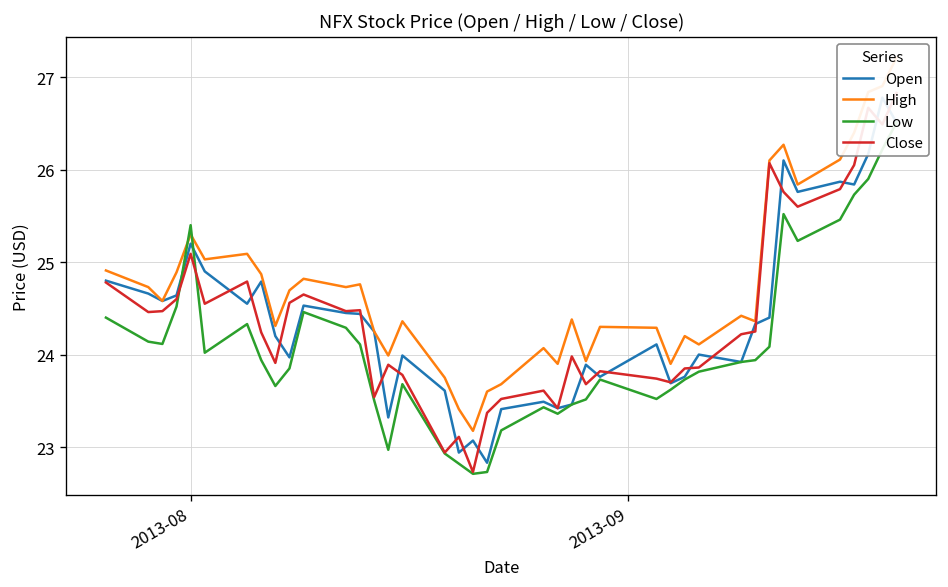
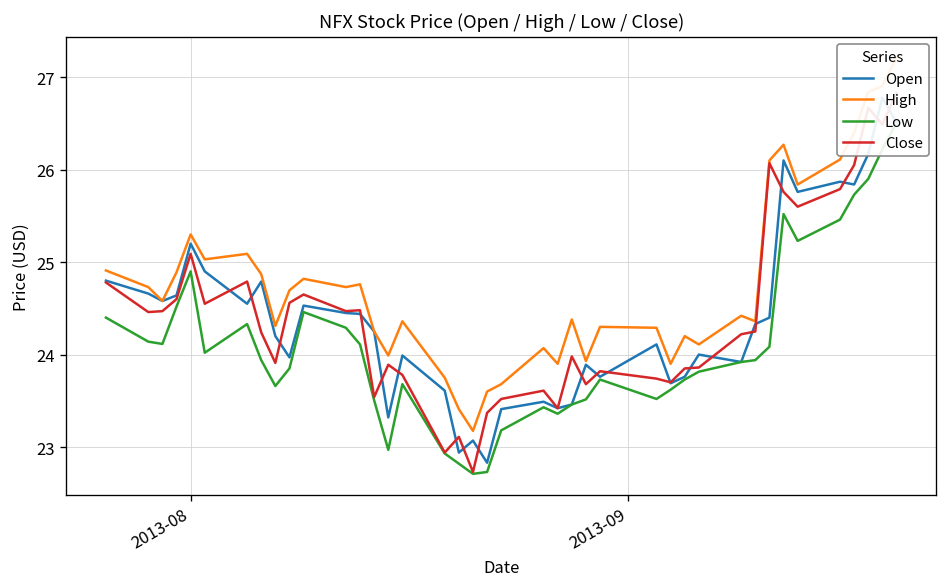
Low, 2013-08: 25.4 -> 24.9
